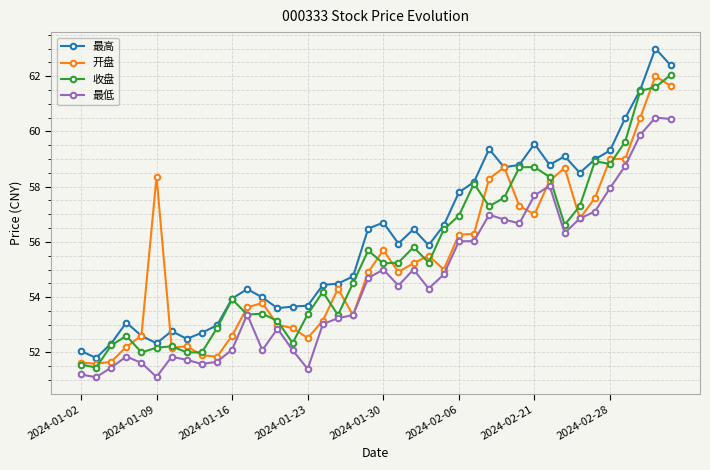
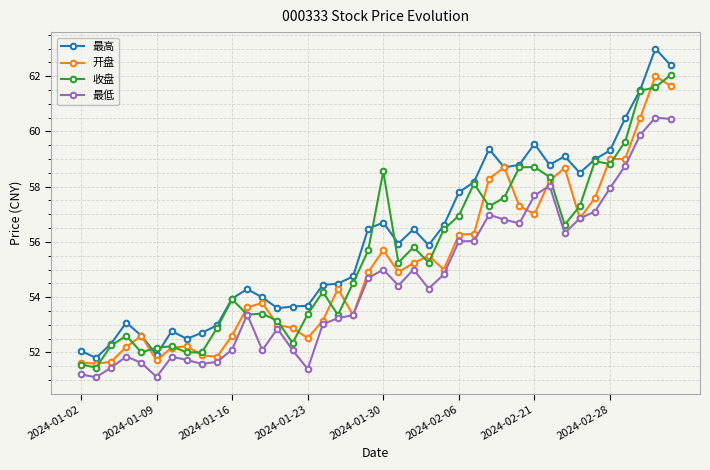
最高, 2024-01-09: 52.3 -> 51.9
开盘, 2024-01-09: 58.4 -> 51.7
收盘, 2024-01-30: 55.2 -> 58.6
